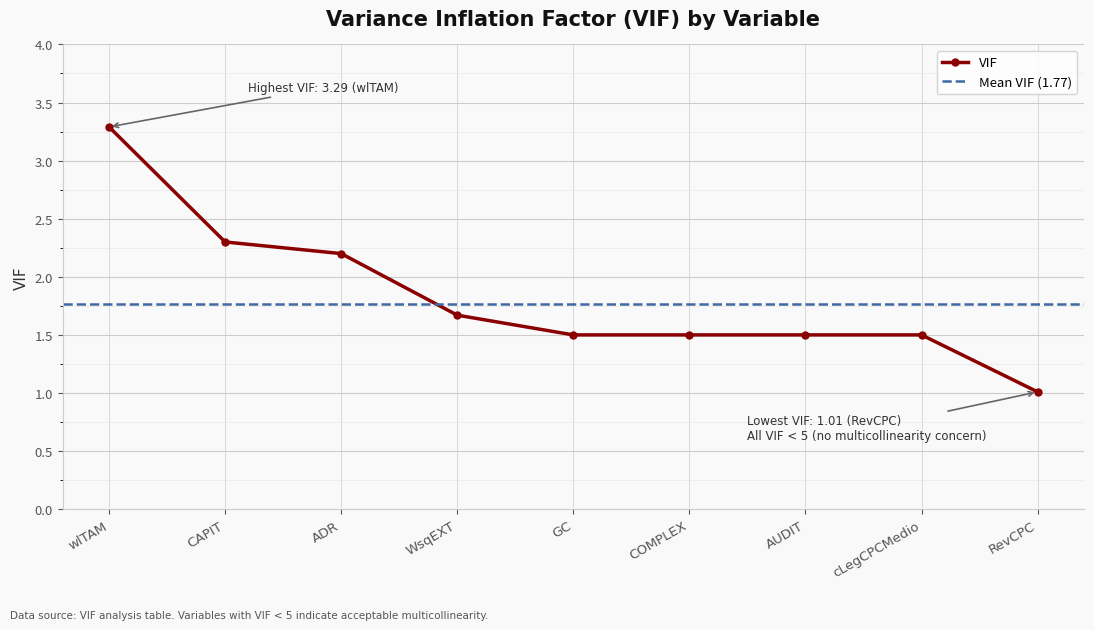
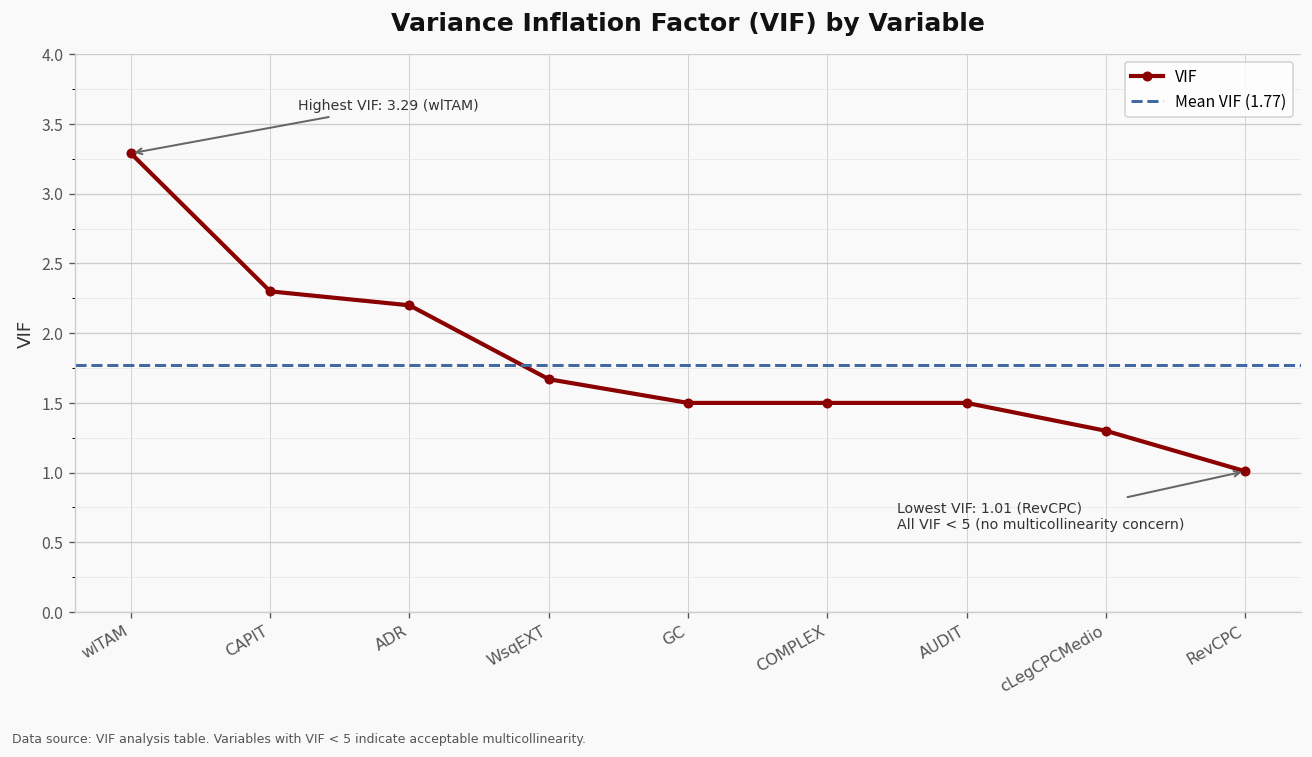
cLegCPCMedio: 1.5 -> 1.3
